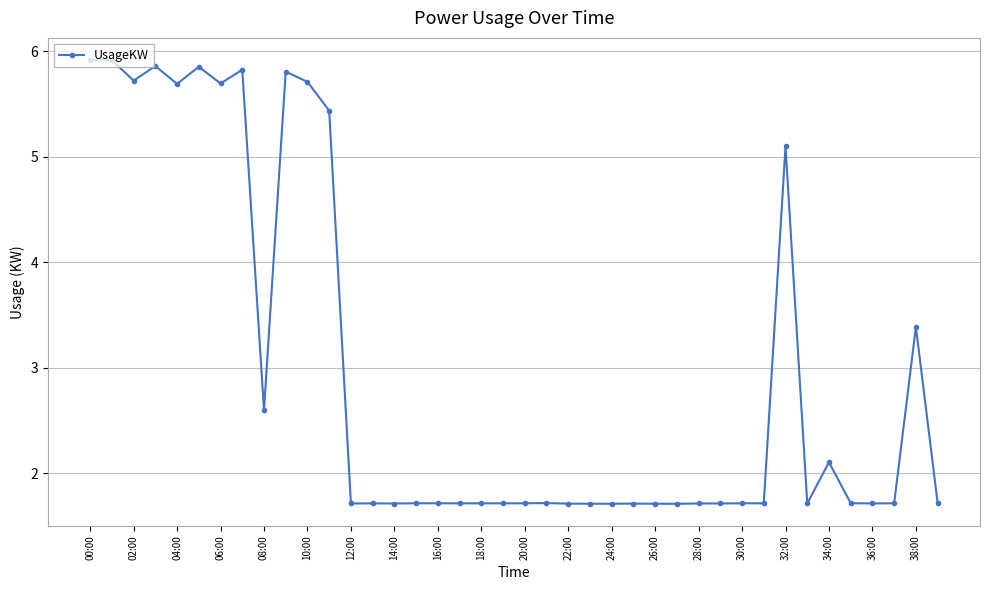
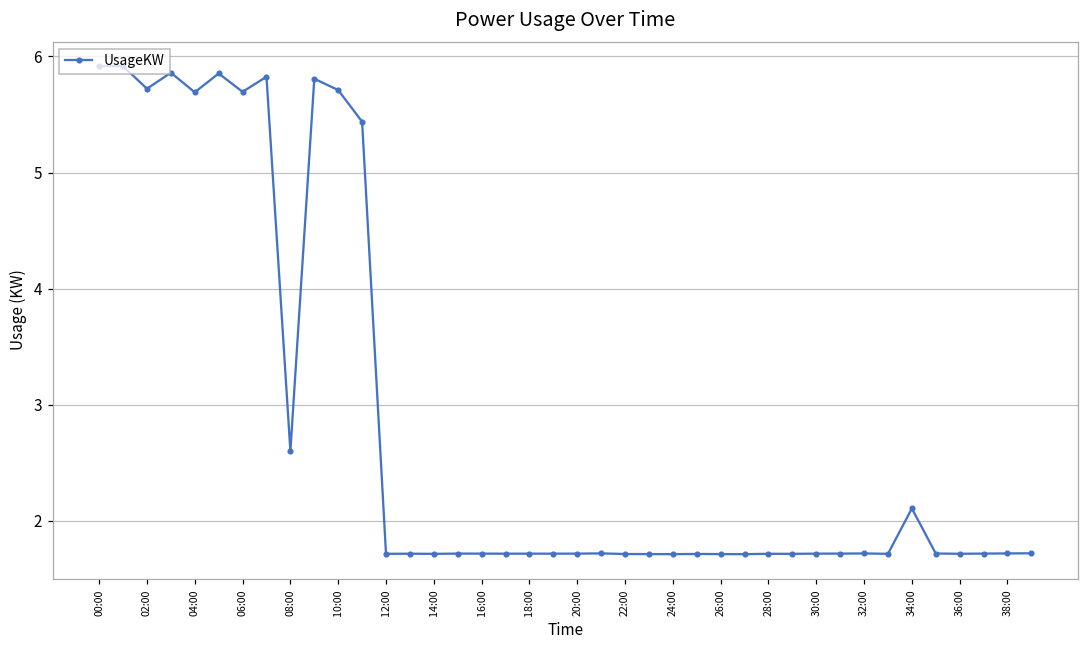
32:00: 5.10 -> 1.72
38:00: 3.39 -> 1.72
